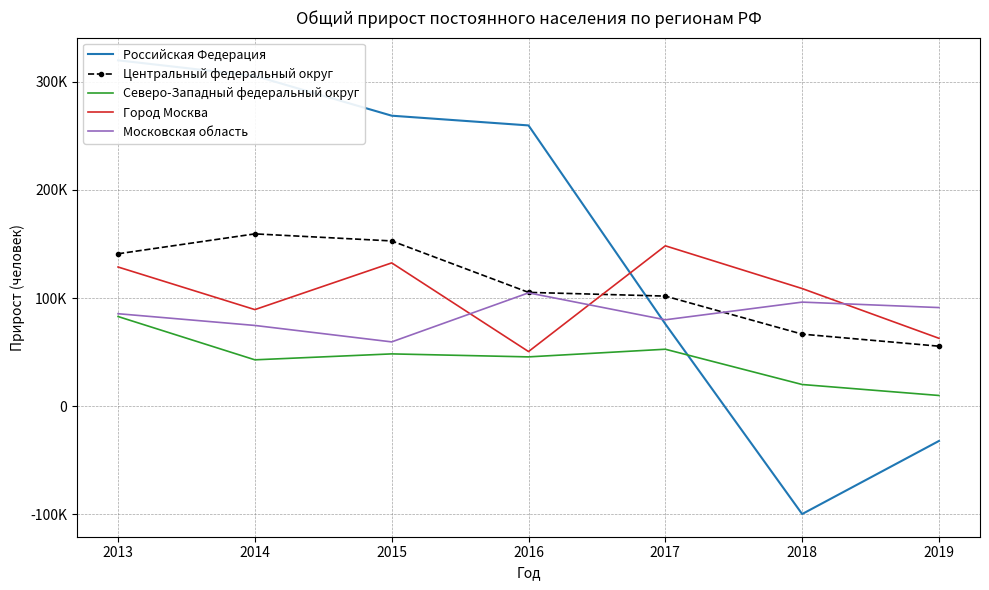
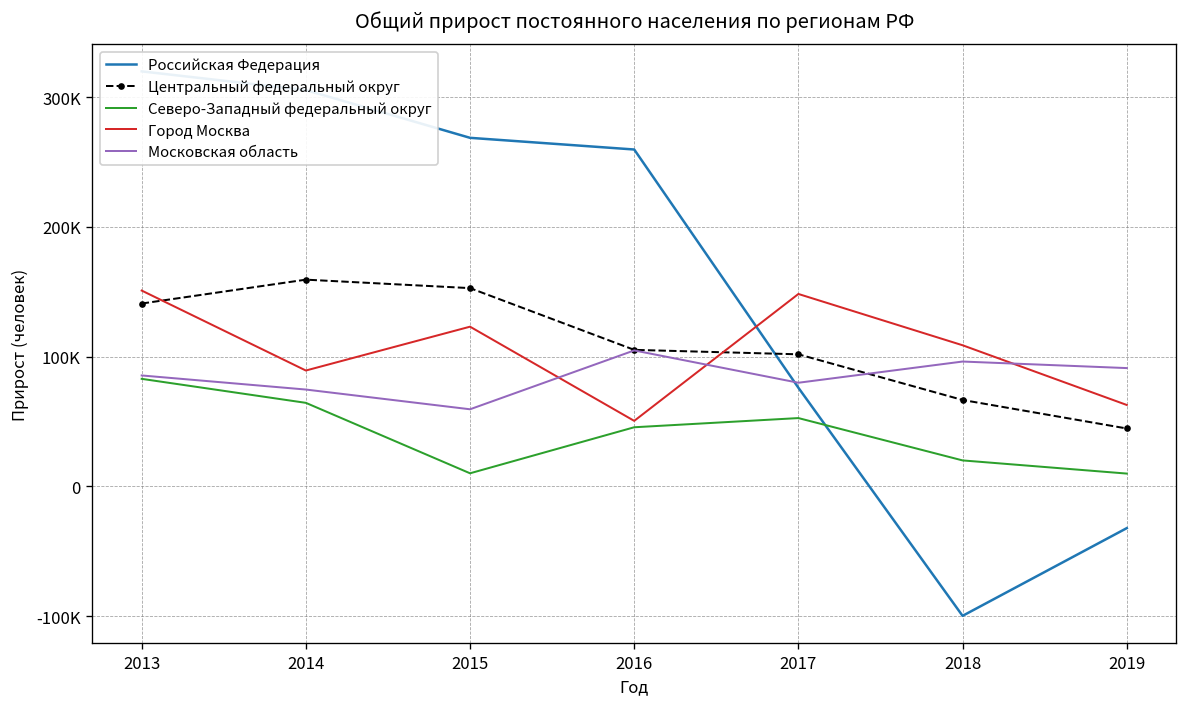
Город Москва, 2013: 129000 -> 151000
Северо-Западный федеральный округ, 2014: 43000 -> 64000
Северо-Западный федеральный округ, 2015: 48000 -> 10000
Город Москва, 2015: 133000 -> 123000
Центральный федеральный округ, 2019: 55000 -> 45000
